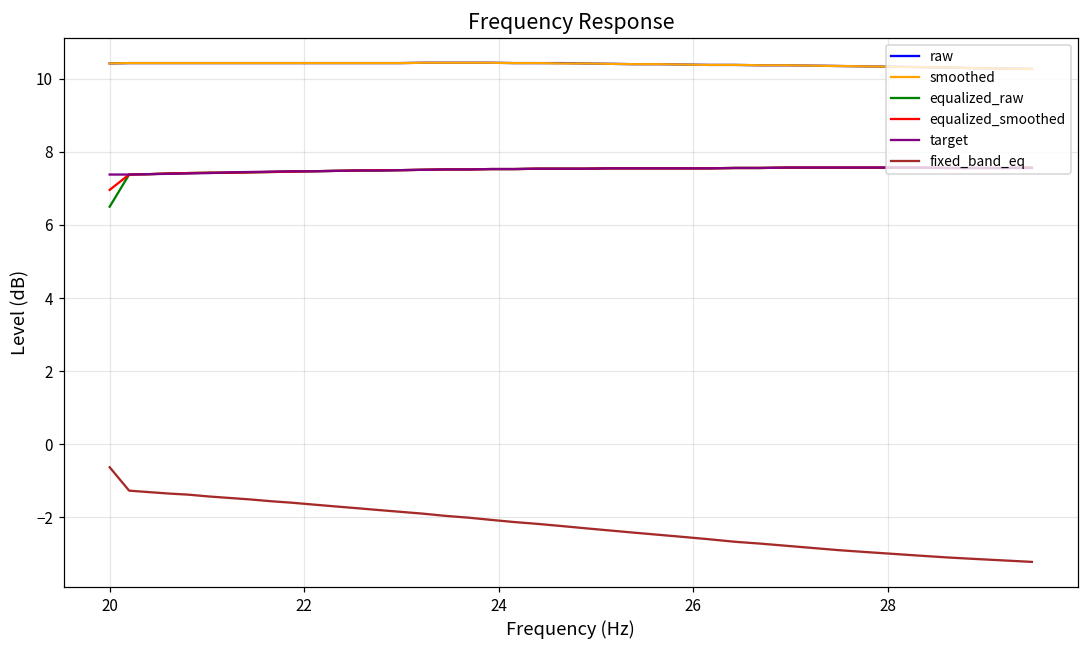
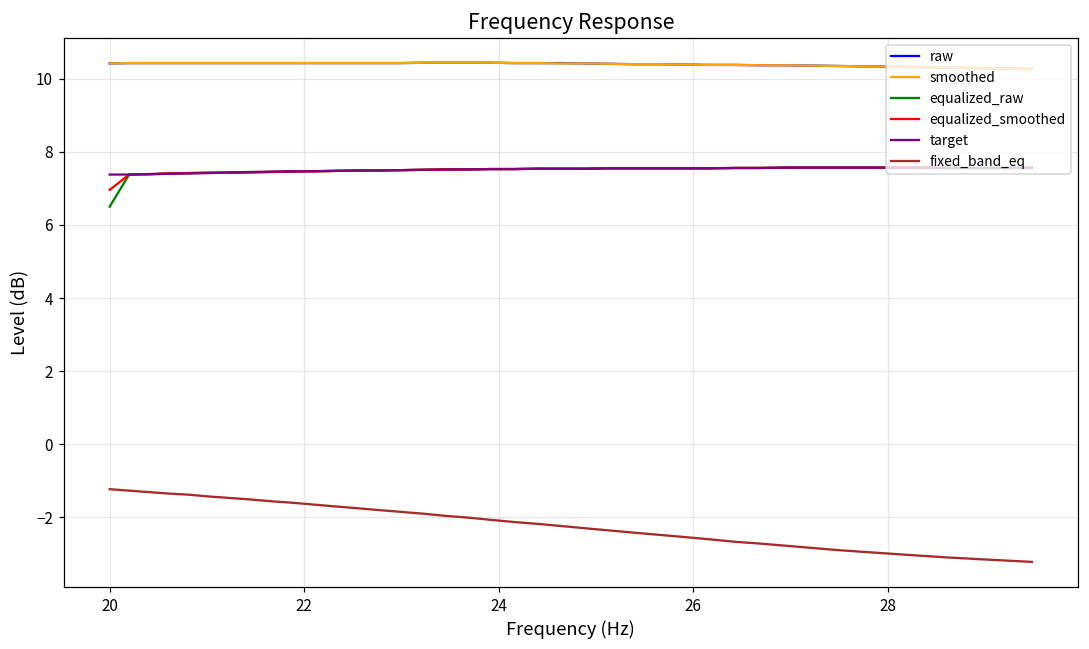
fixed_band_eq, 20: -0.6 -> -1.2
